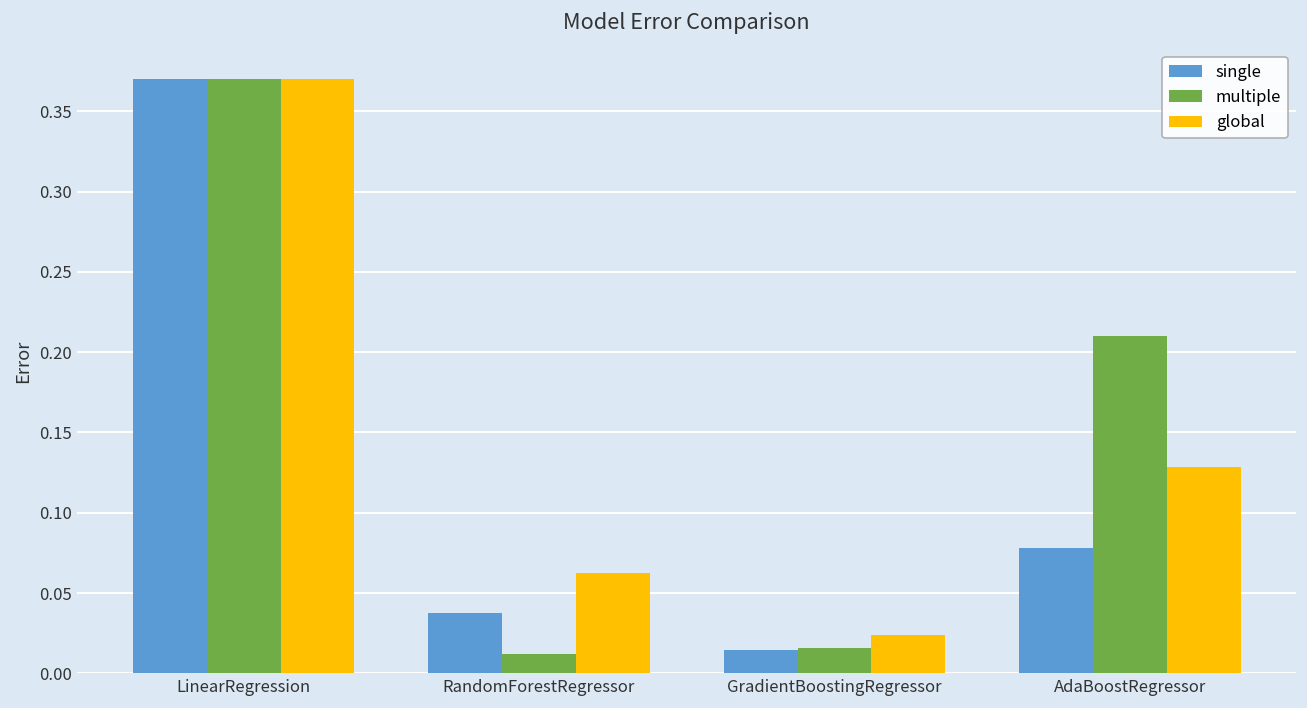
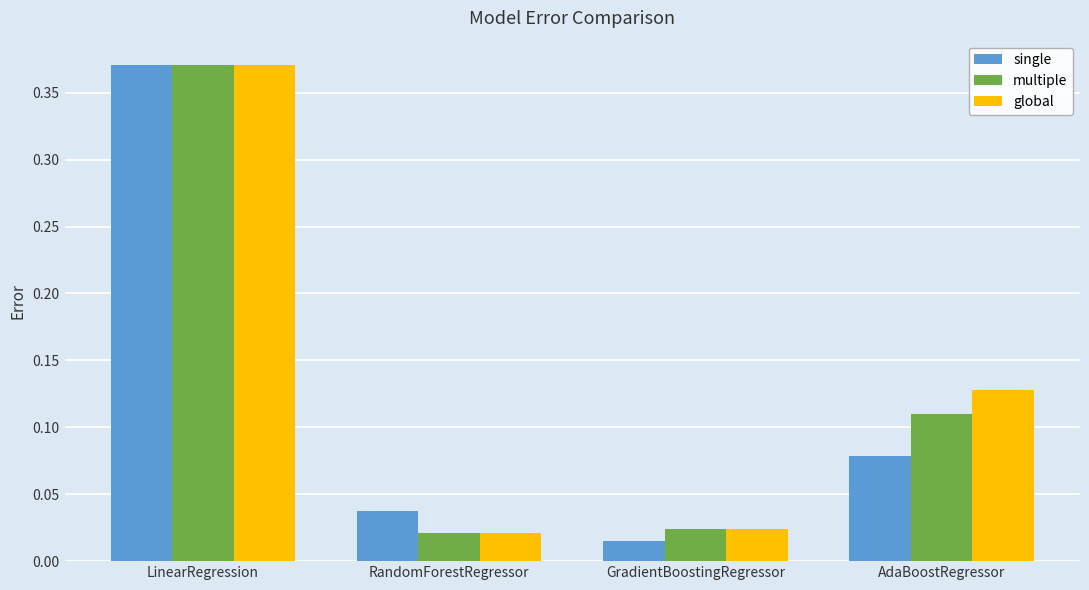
multiple, RandomForestRegressor: 0.012 -> 0.021
global, RandomForestRegressor: 0.062 -> 0.021
multiple, GradientBoostingRegressor: 0.016 -> 0.024
multiple, AdaBoostRegressor: 0.210 -> 0.110
